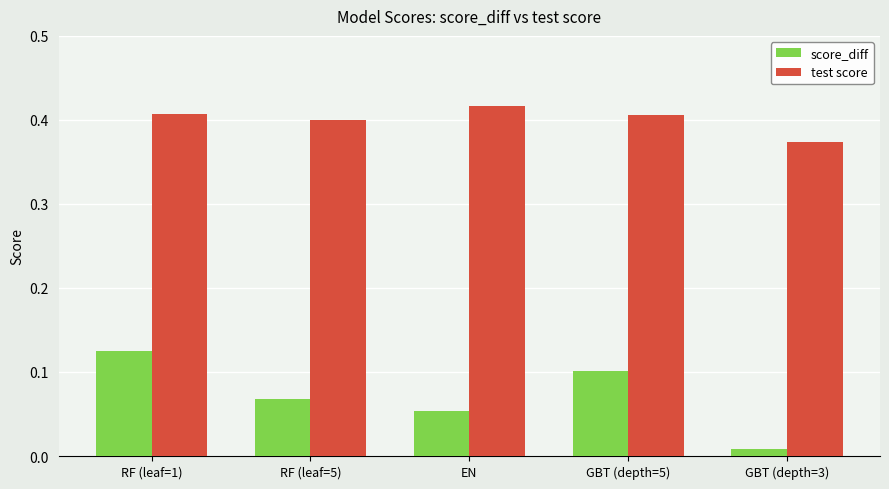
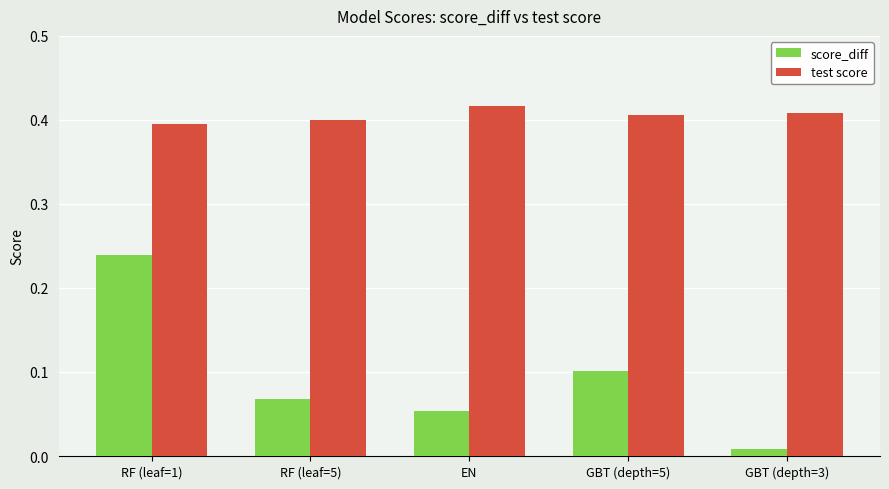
score_diff, RF (leaf=1): 0.13 -> 0.24
test score, RF (leaf=1): 0.41 -> 0.40
test score, GBT (depth=3): 0.37 -> 0.41
